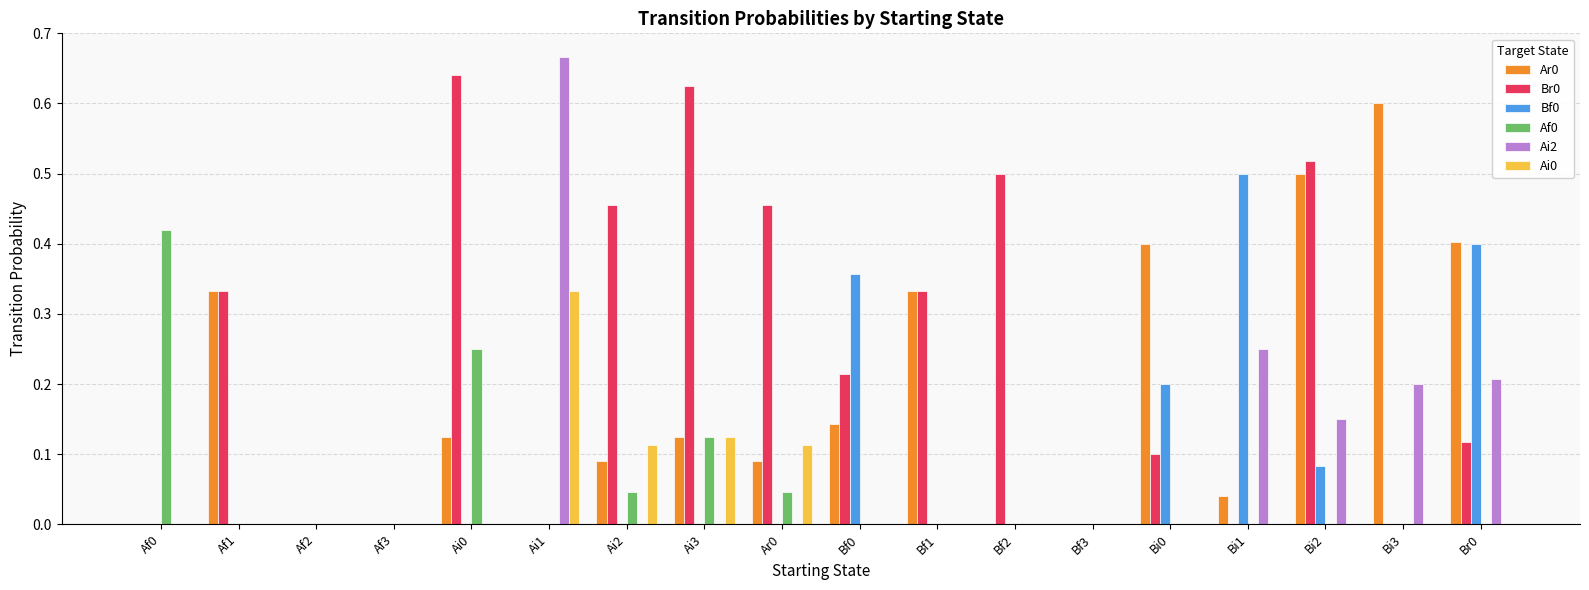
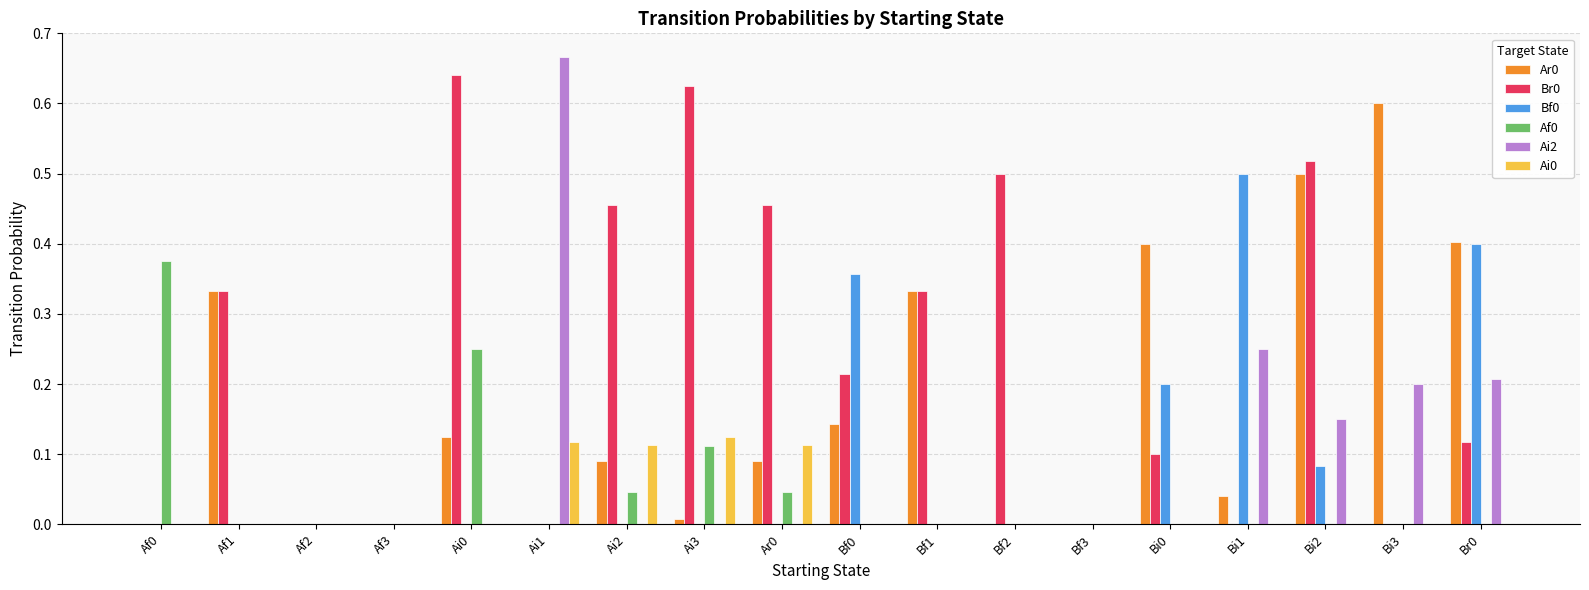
Af0, Af0: 0.42 -> 0.38
Ai0, Ai1: 0.33 -> 0.12
Ar0, Ai3: 0.13 -> 0.01
Af0, Ai3: 0.13 -> 0.11
